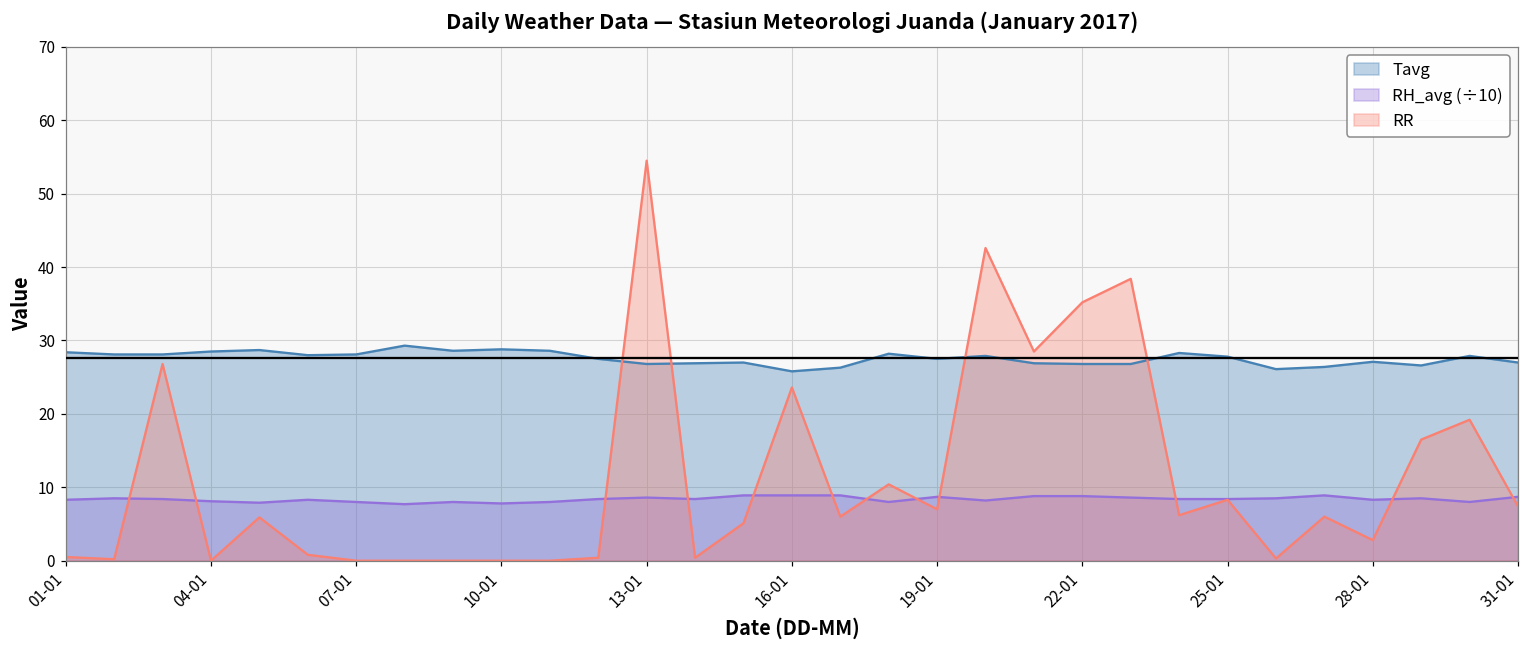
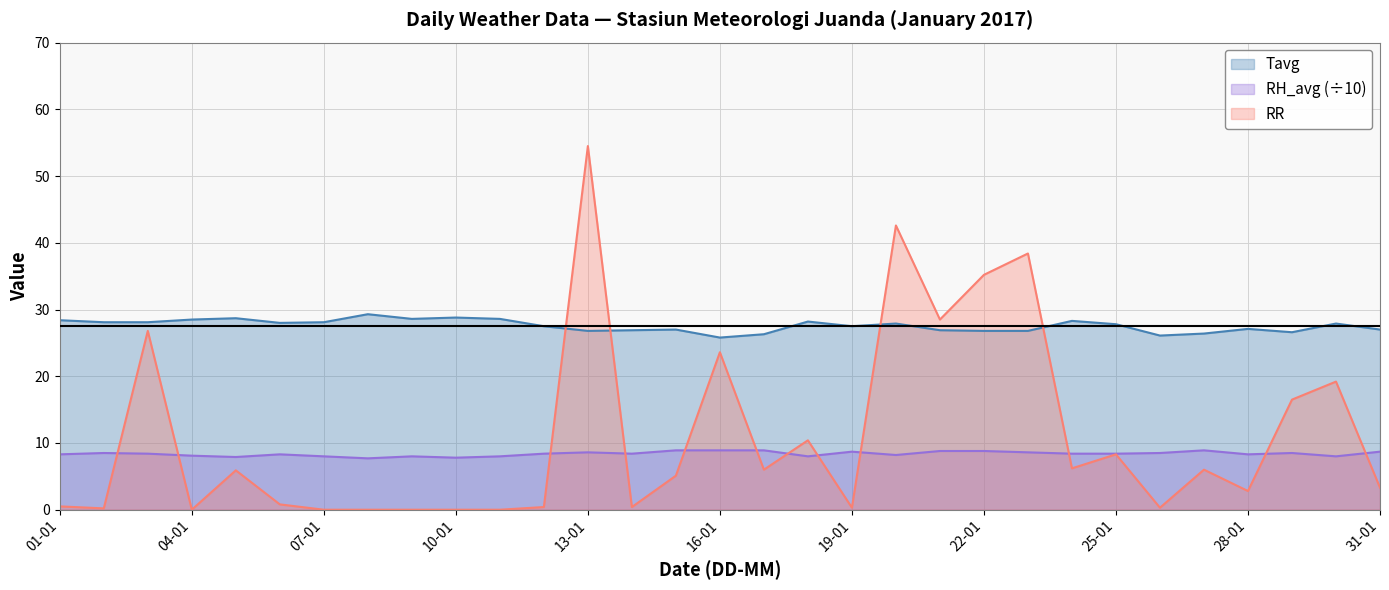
RR, 19-01: 7 -> 0
RR, 31-01: 7 -> 3
